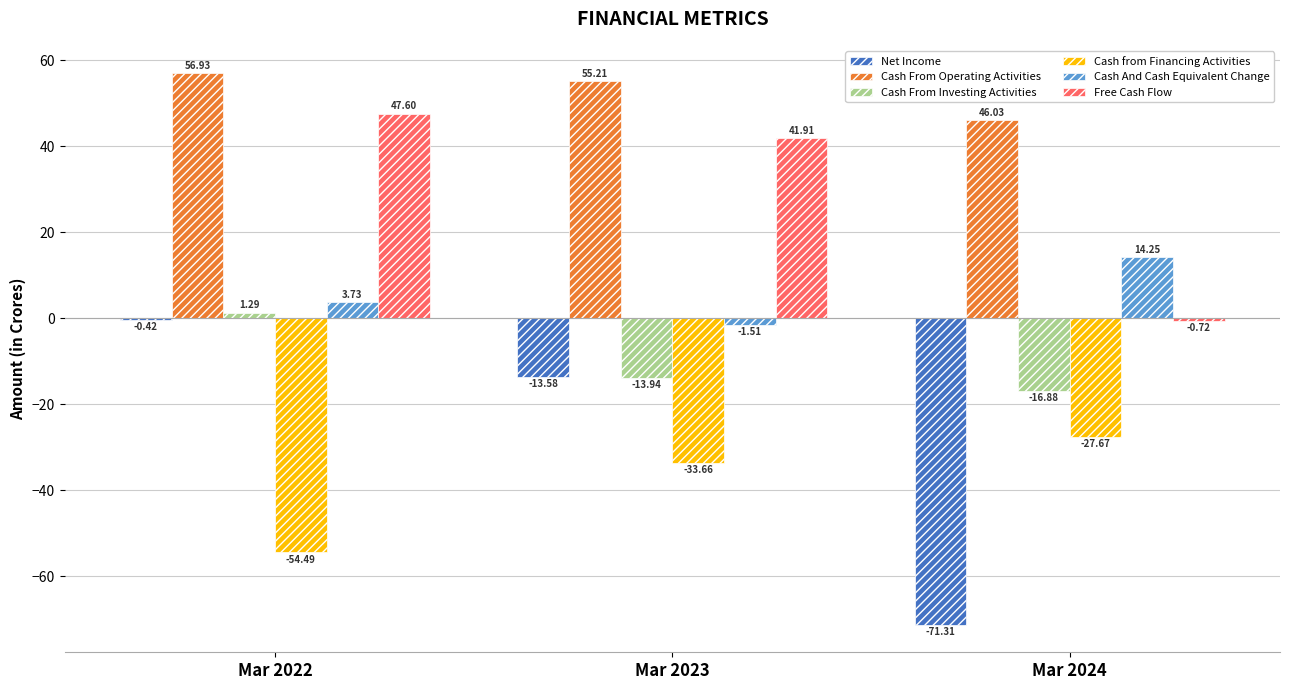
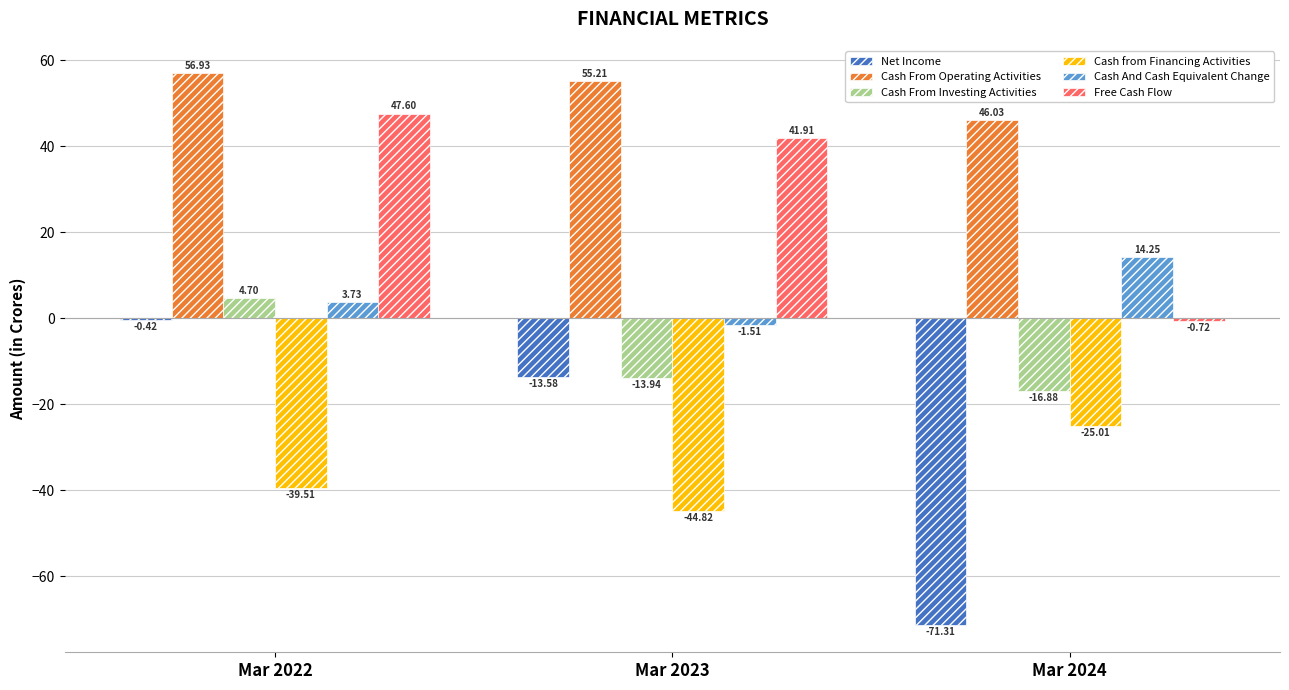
Cash From Investing Activities, Mar 2022: 1.29 -> 4.70
Cash from Financing Activities, Mar 2022: -54.49 -> -39.51
Cash from Financing Activities, Mar 2023: -33.66 -> -44.82
Cash from Financing Activities, Mar 2024: -27.67 -> -25.01
